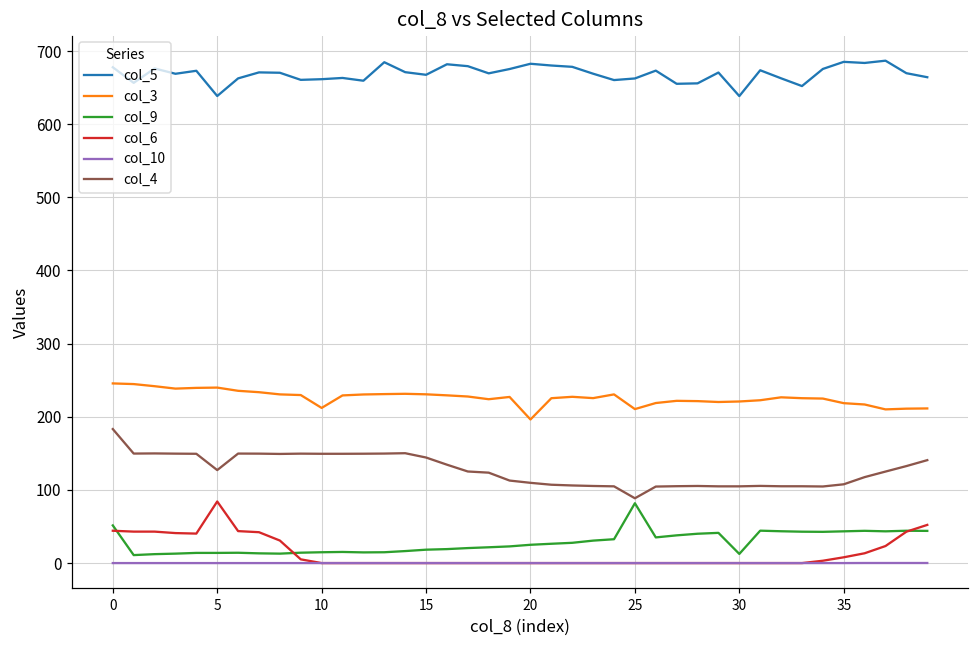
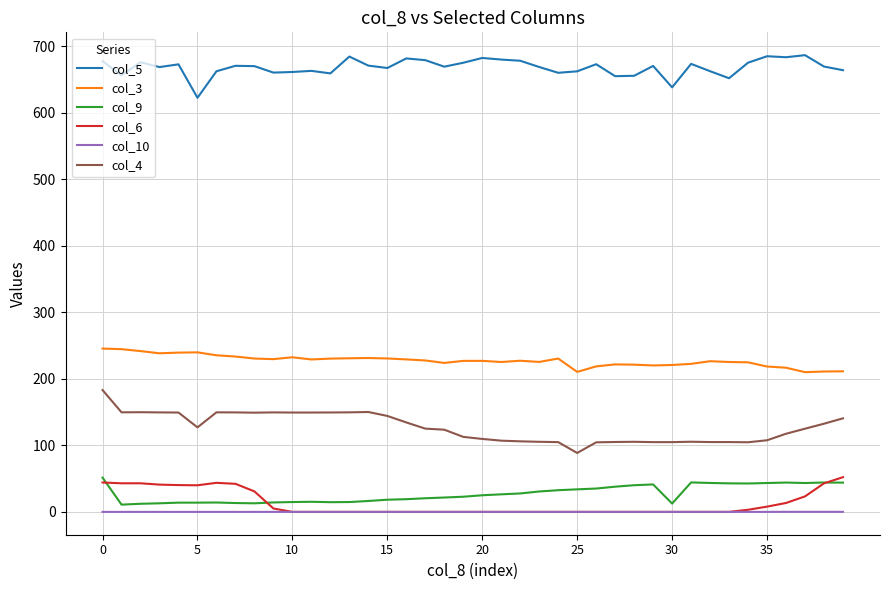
col_5, 5: 640 -> 620
col_6, 5: 80 -> 40
col_3, 10: 210 -> 230
col_3, 20: 200 -> 230
col_9, 25: 80 -> 30
